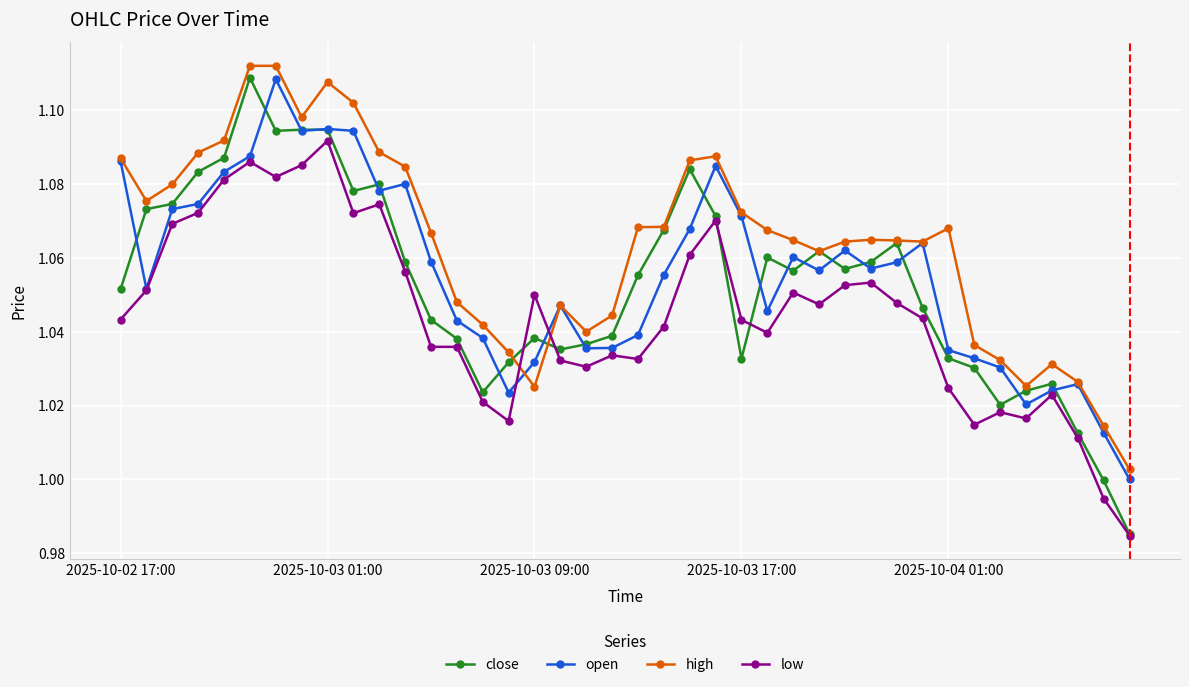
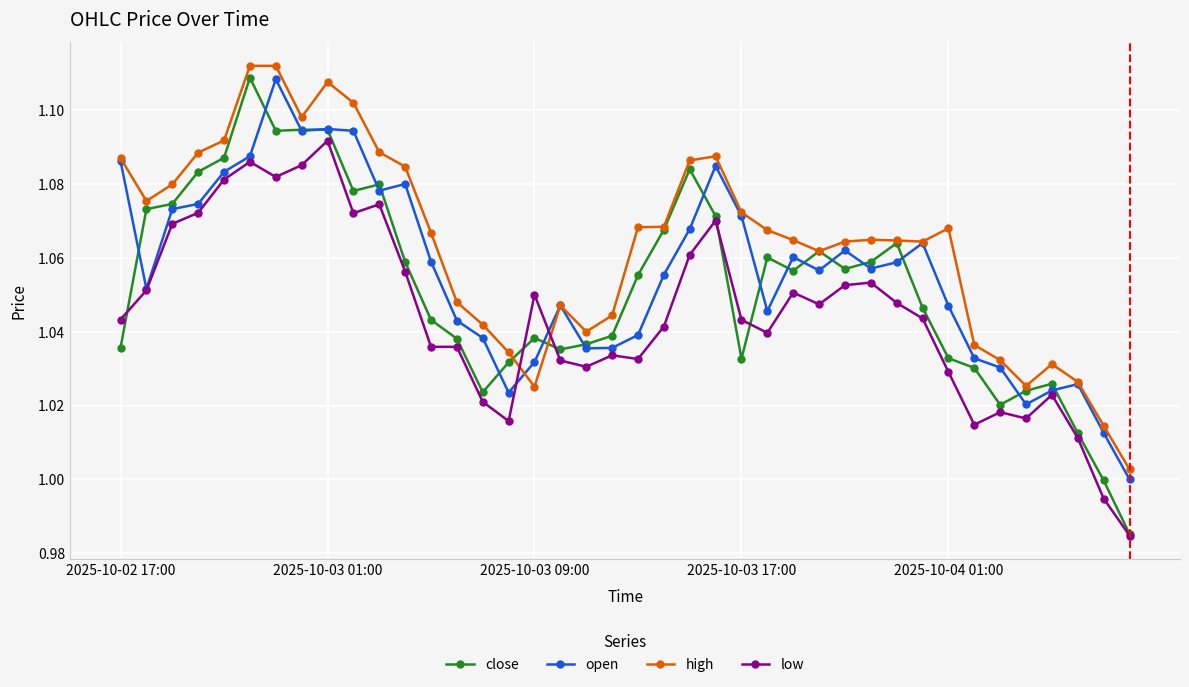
close, 2025-10-02 17:00: 1.052 -> 1.036
open, 2025-10-04 01:00: 1.035 -> 1.047
low, 2025-10-04 01:00: 1.025 -> 1.029
